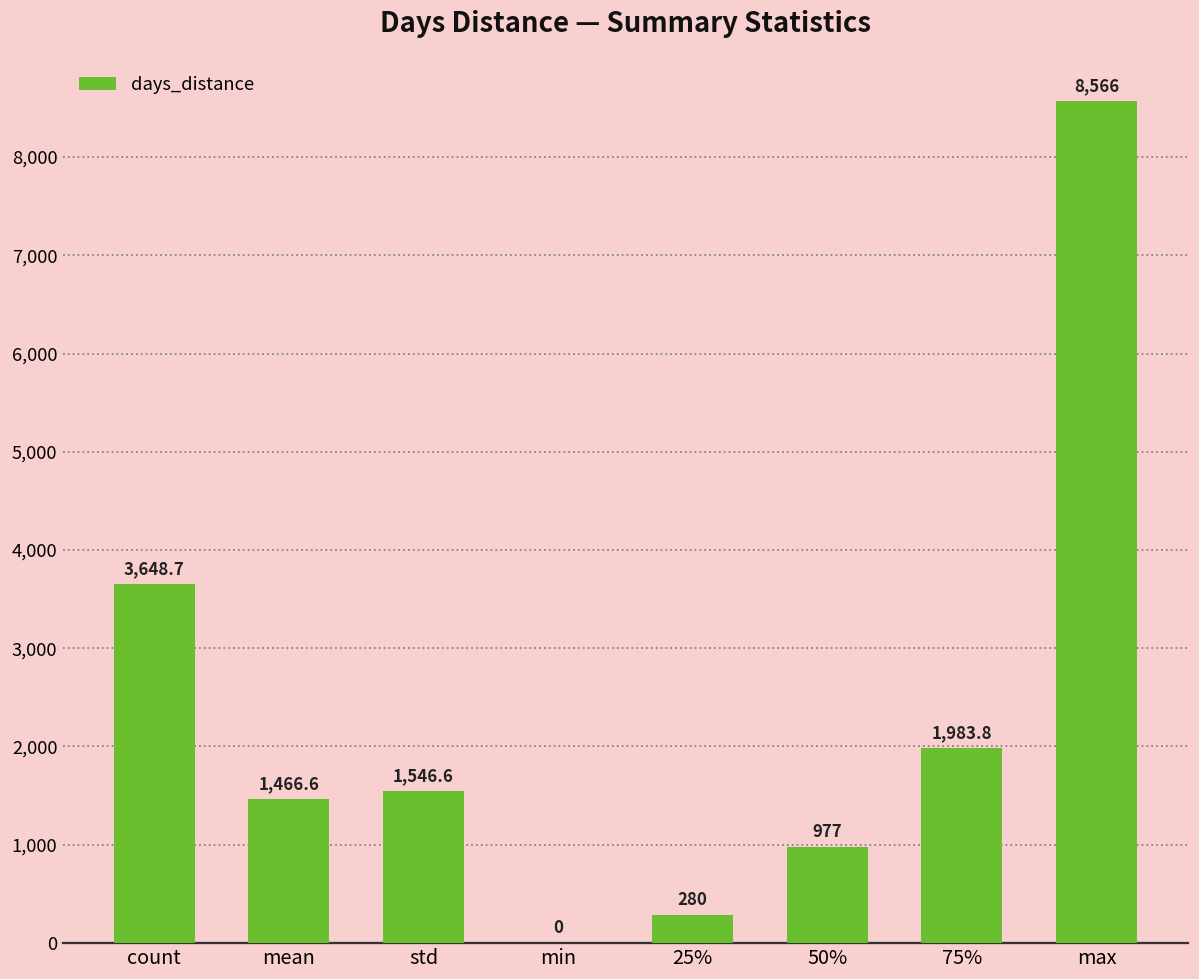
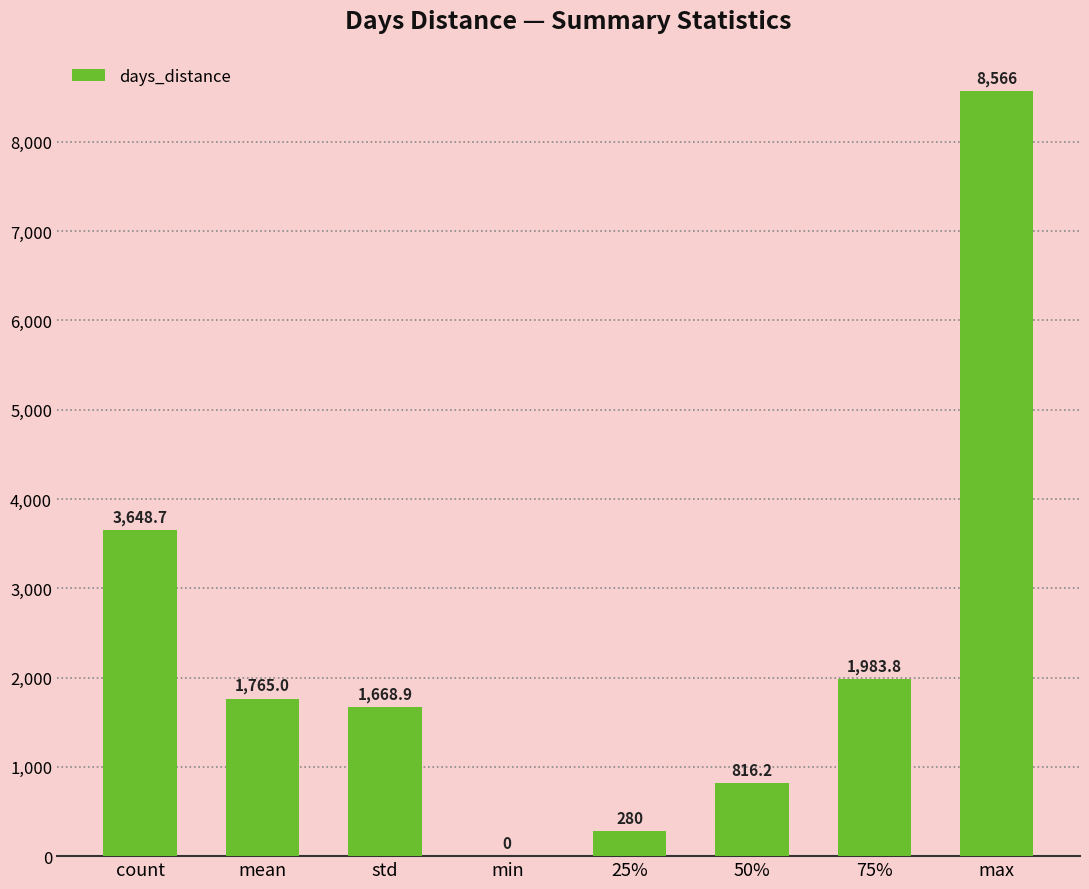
mean: 1,466.6 -> 1,765.0
std: 1,546.6 -> 1,668.9
50%: 977 -> 816.2
